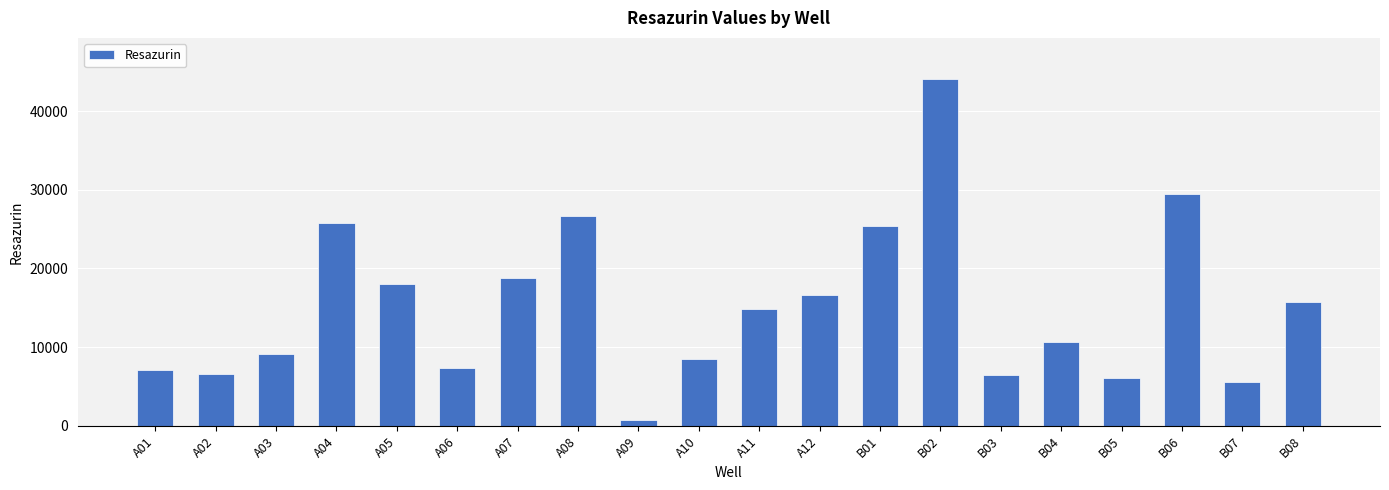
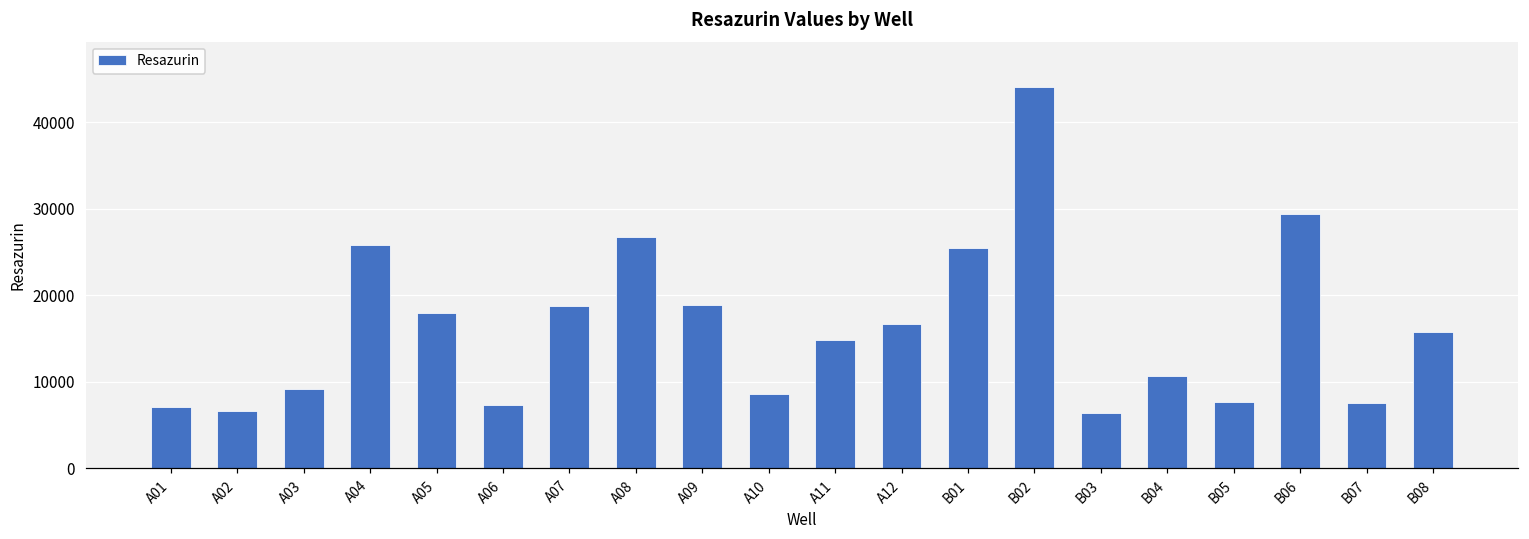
A09: 1000 -> 19000
B05: 6000 -> 8000
B07: 6000 -> 8000
